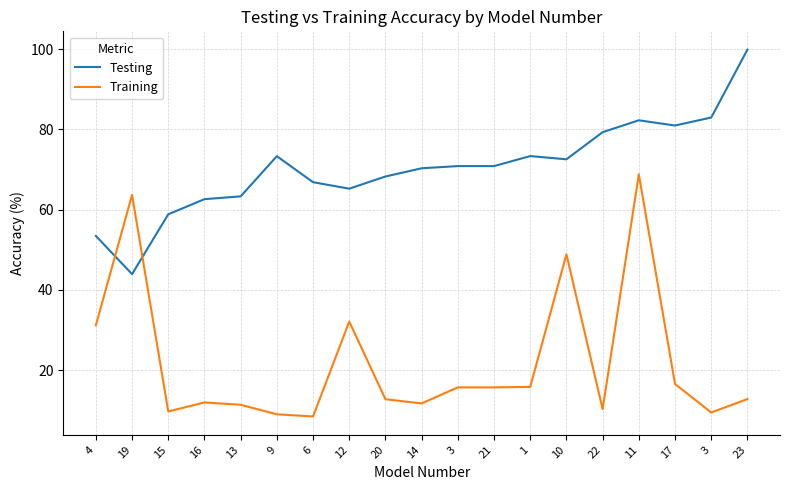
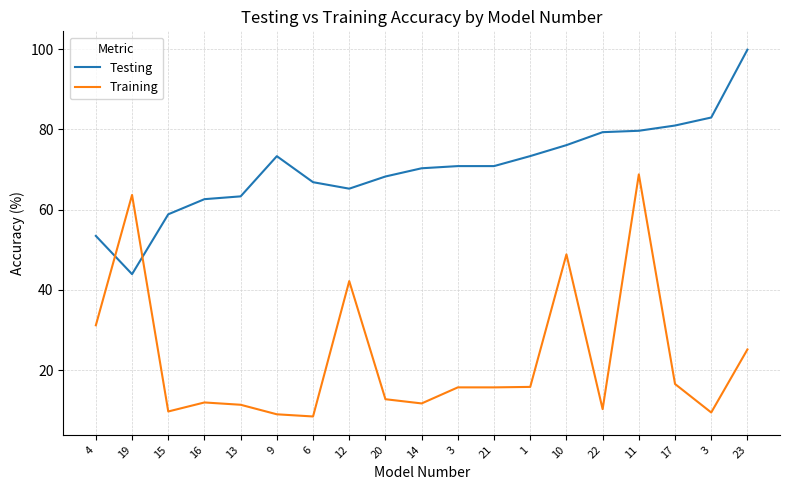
Training, 12: 32 -> 42
Testing, 10: 73 -> 76
Testing, 11: 82 -> 80
Training, 23: 13 -> 25
